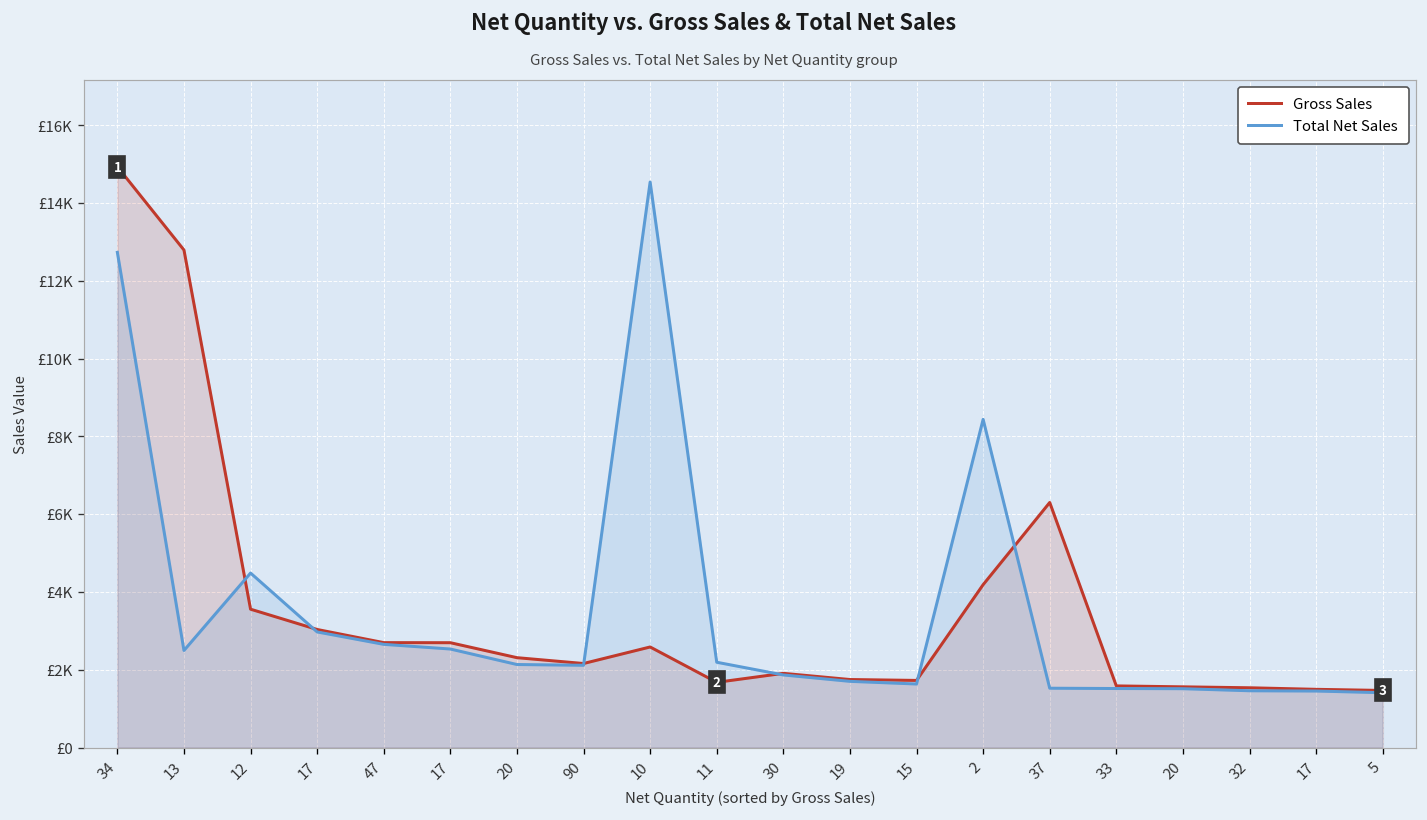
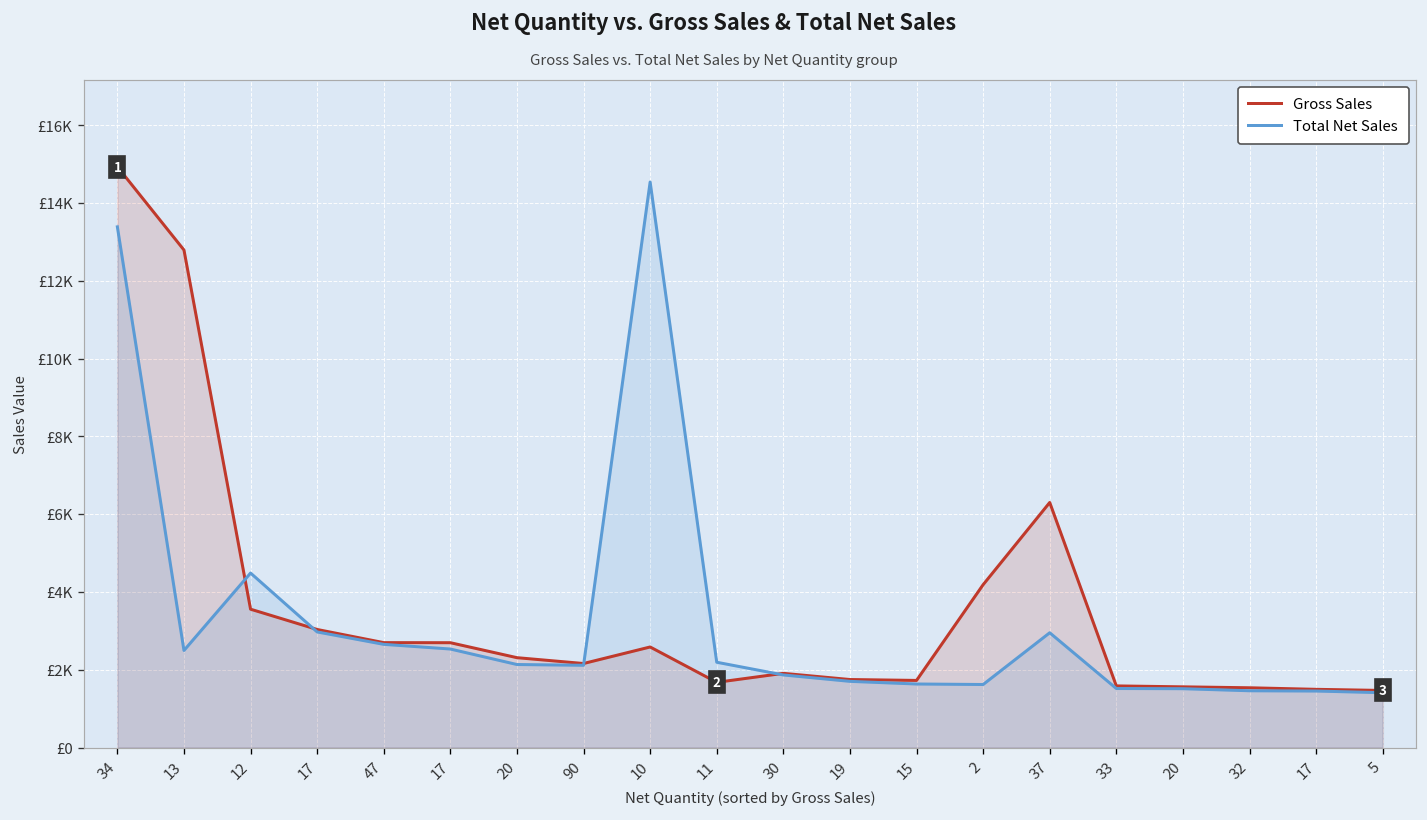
Total Net Sales, 34: £12700 -> £13400
Total Net Sales, 2: £8400 -> £1600
Total Net Sales, 37: £1500 -> £3000
